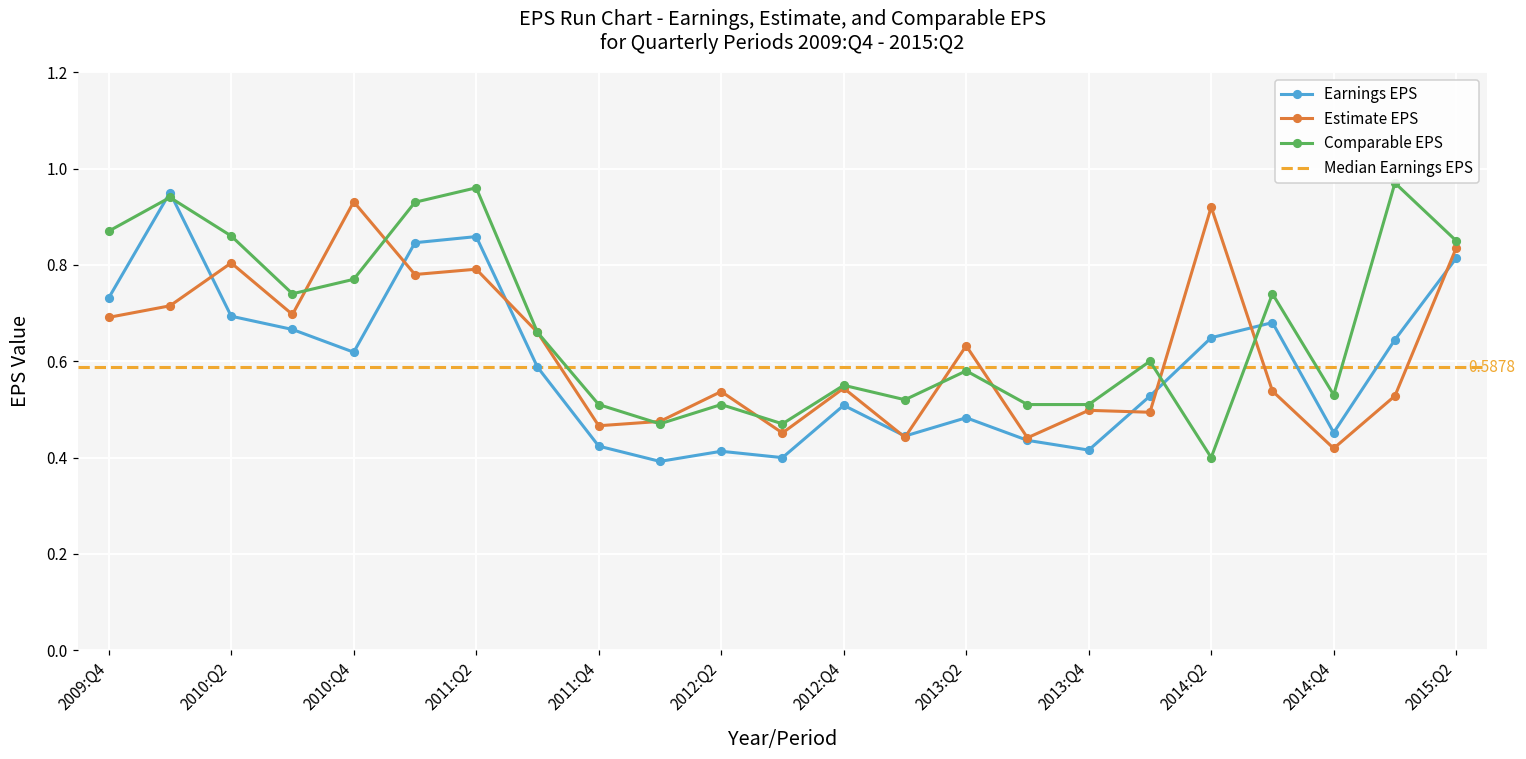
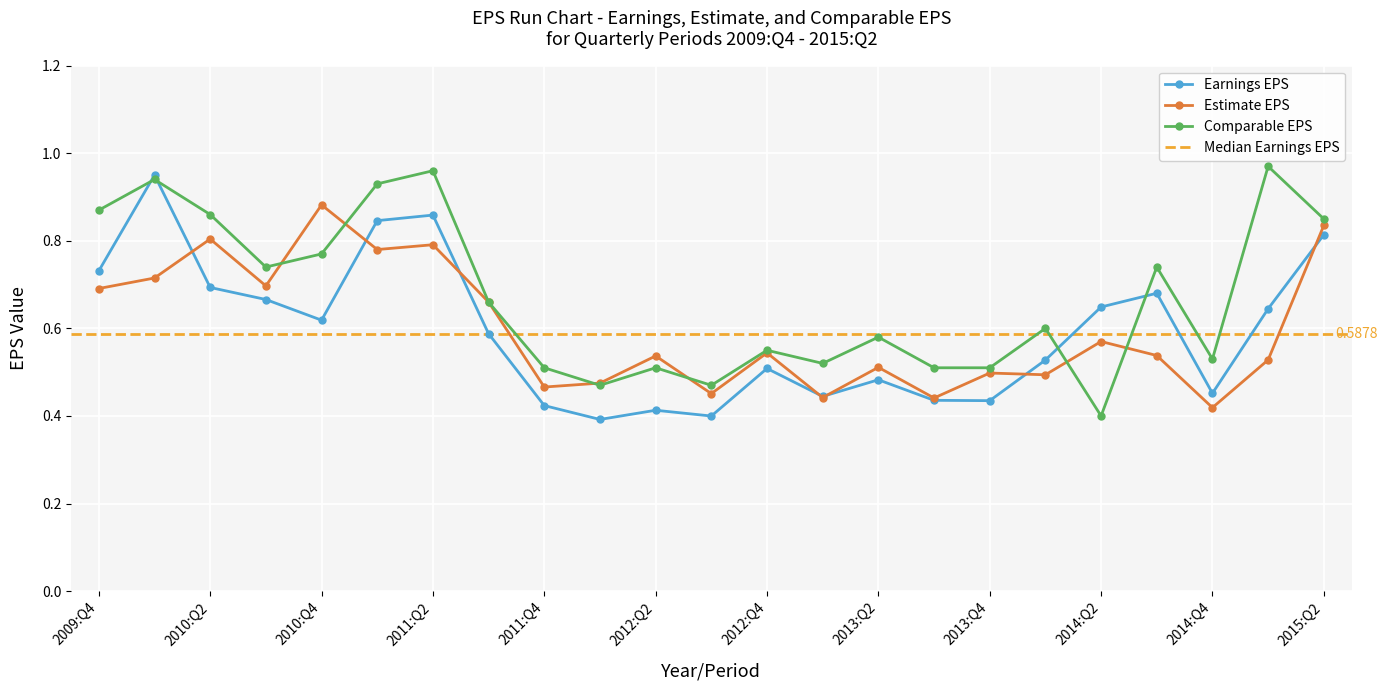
Estimate EPS, 2010:Q4: 0.93 -> 0.88
Estimate EPS, 2013:Q2: 0.63 -> 0.51
Earnings EPS, 2013:Q4: 0.42 -> 0.43
Estimate EPS, 2014:Q2: 0.92 -> 0.57
